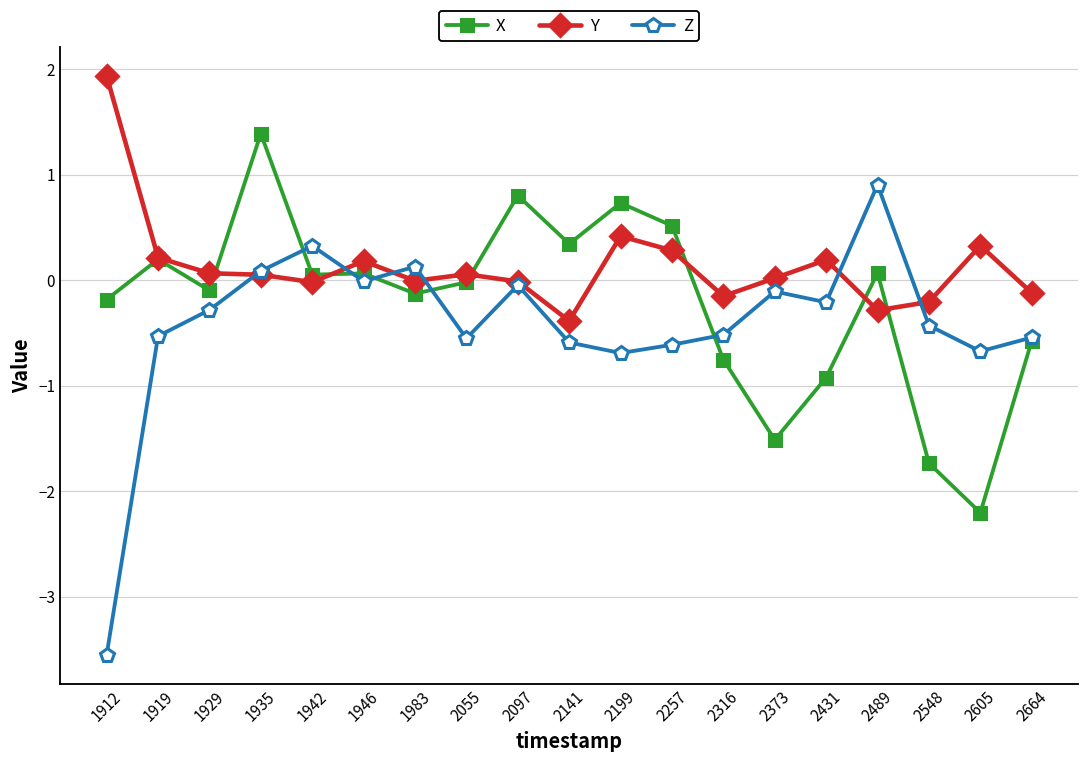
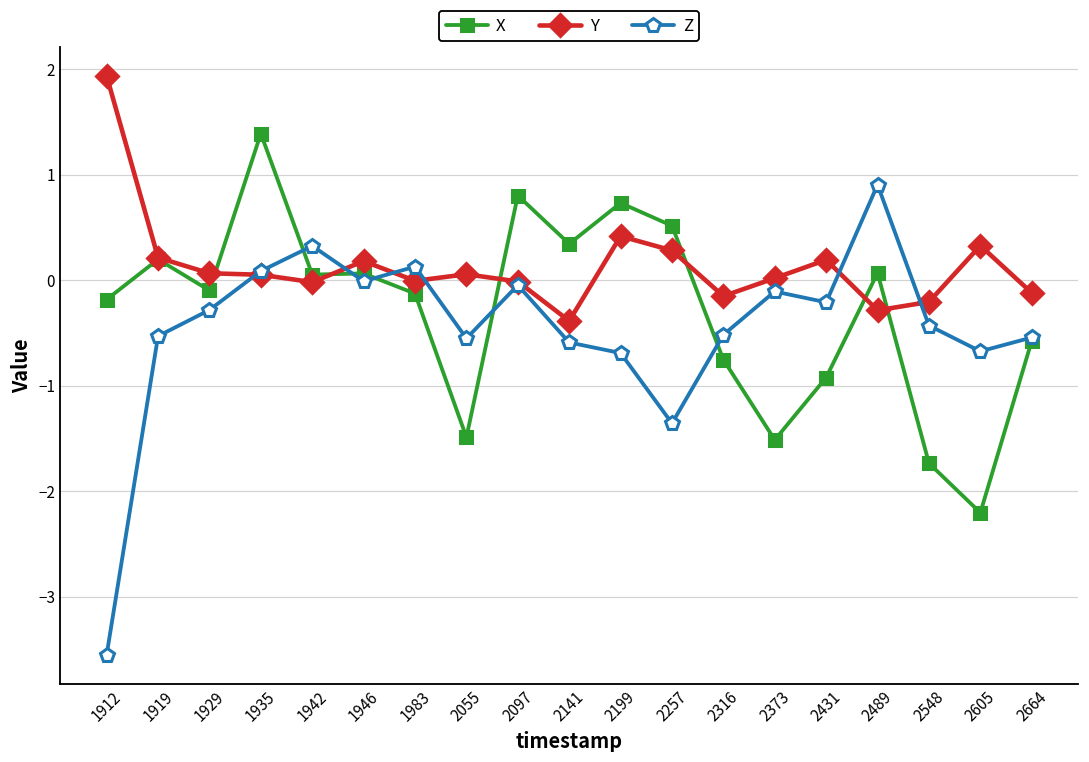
X, 2055: 0.0 -> -1.5
Z, 2257: -0.6 -> -1.4
